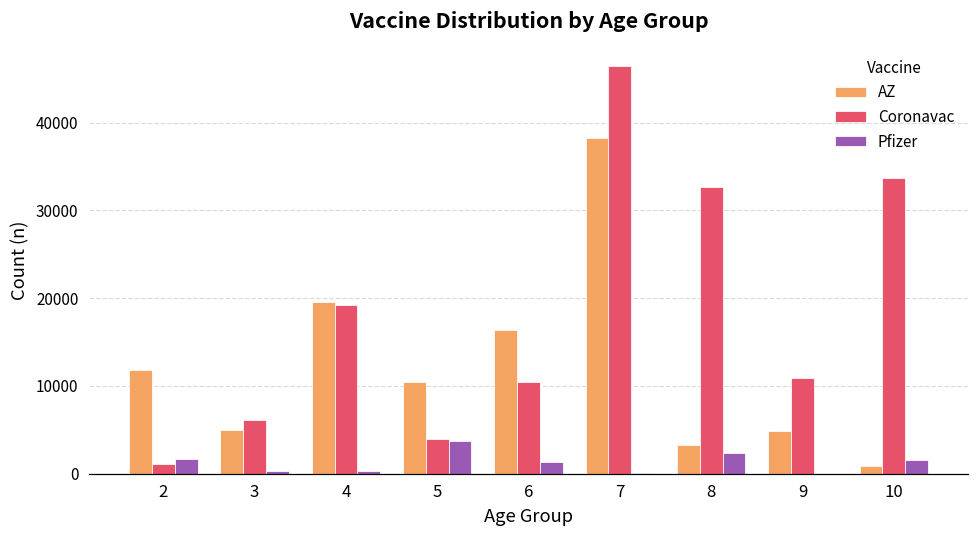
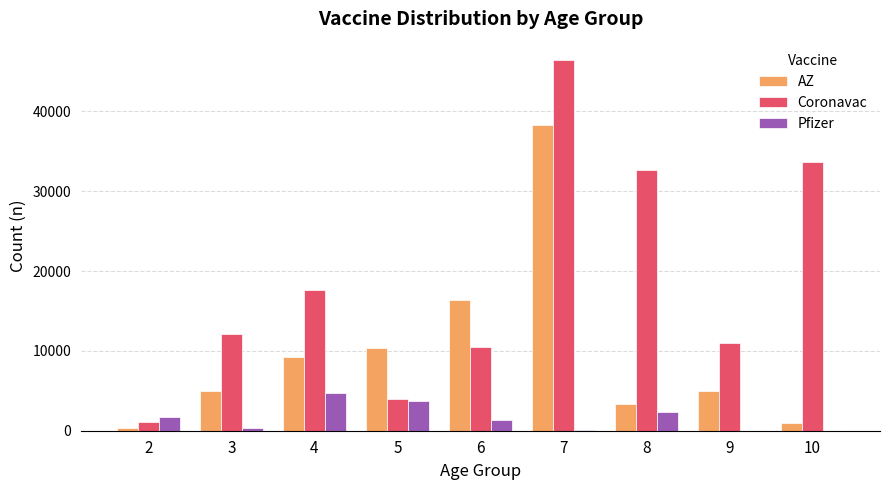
AZ, 2: 12000 -> 0
Coronavac, 3: 6000 -> 12000
AZ, 4: 20000 -> 9000
Coronavac, 4: 19000 -> 18000
Pfizer, 4: 0 -> 5000
Pfizer, 10: 2000 -> 0
